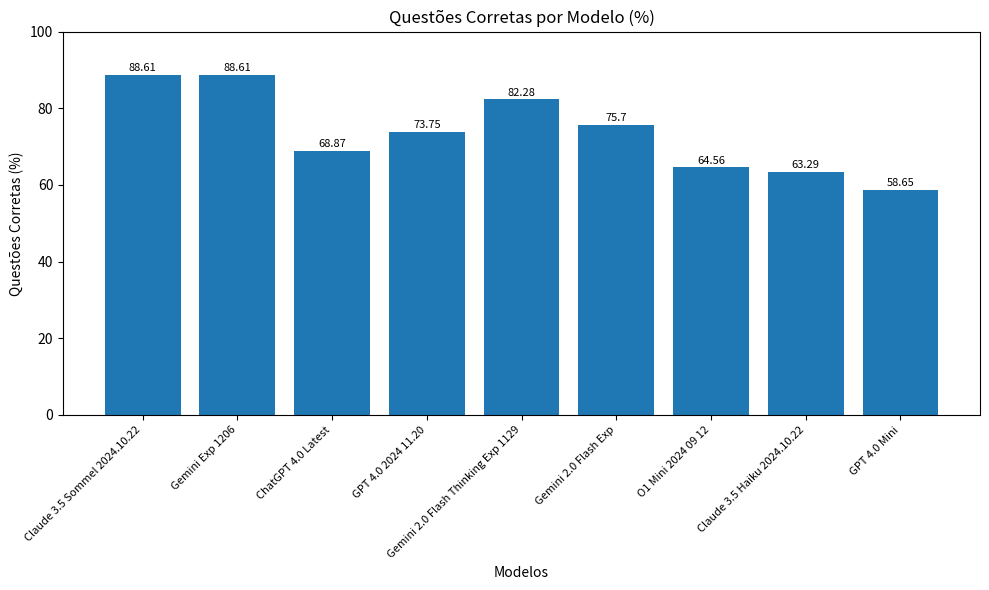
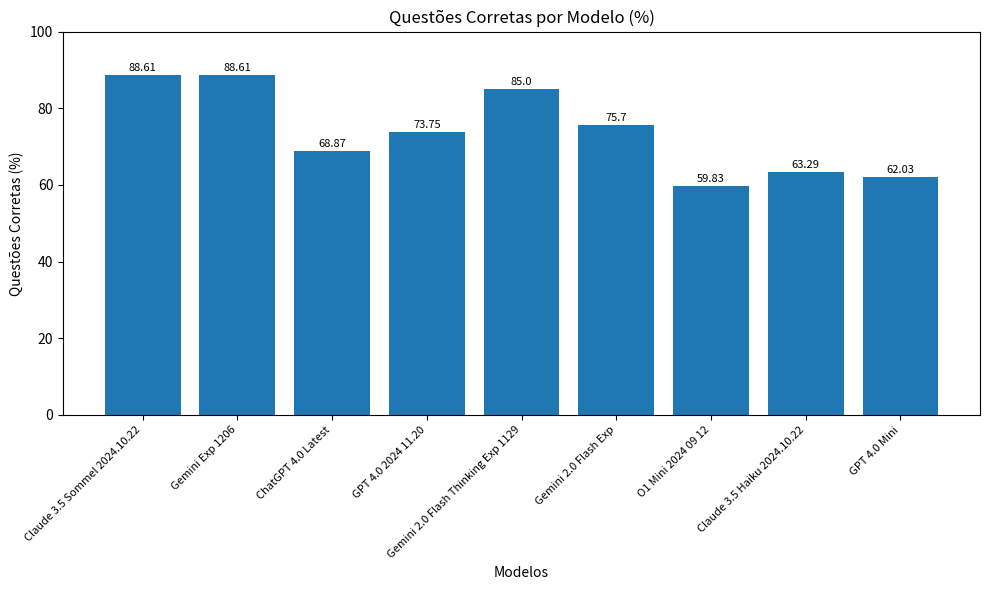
Gemini 2.0 Flash Thinking Exp 1129: 82.28 -> 85.0
O1 Mini 2024 09 12: 64.56 -> 59.83
GPT 4.0 Mini: 58.65 -> 62.03
